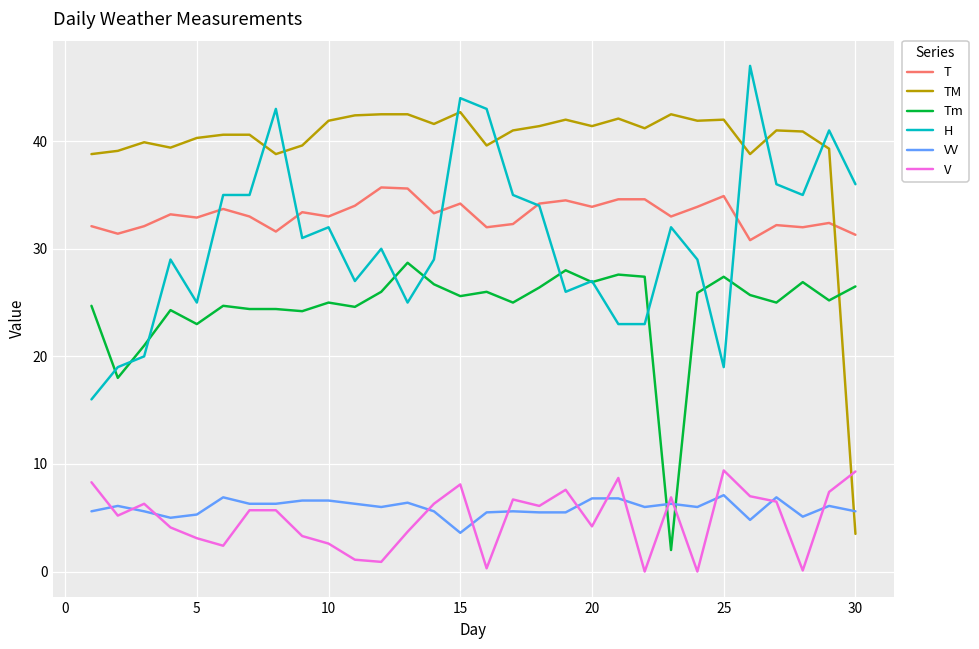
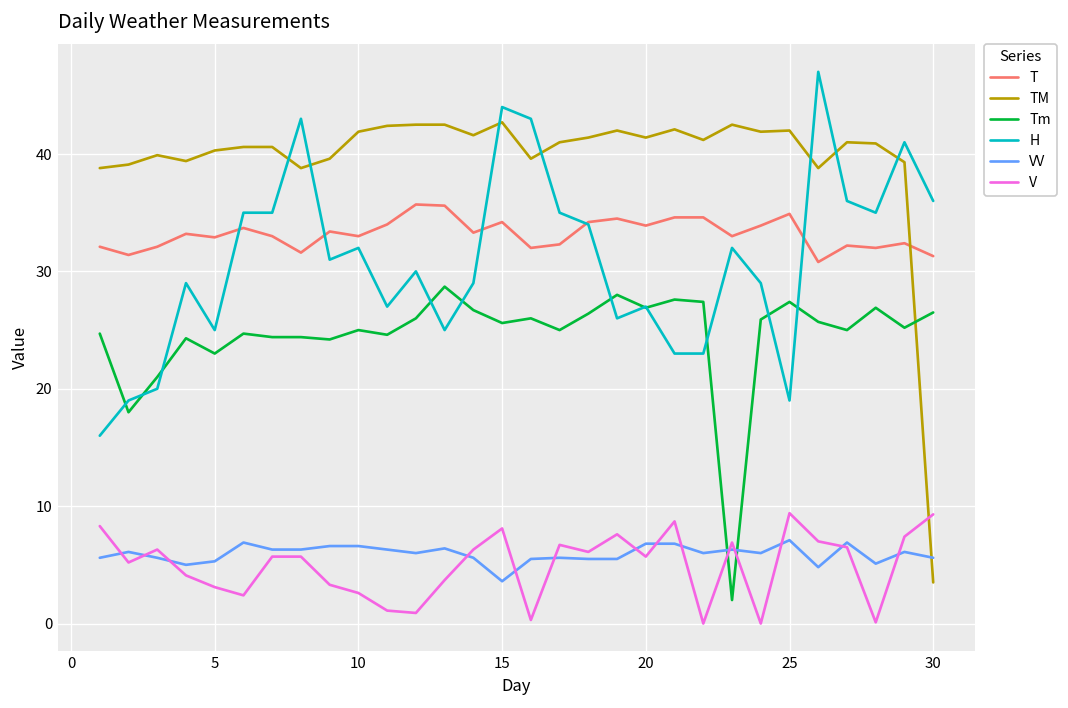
V, 20: 4 -> 6
